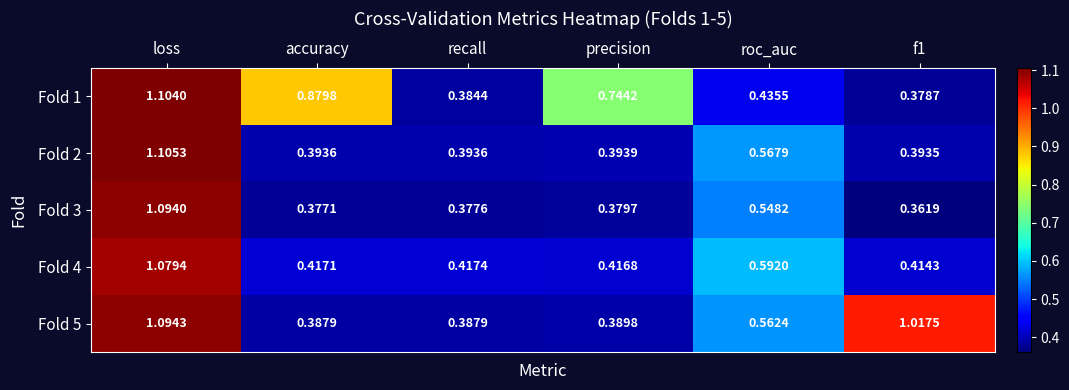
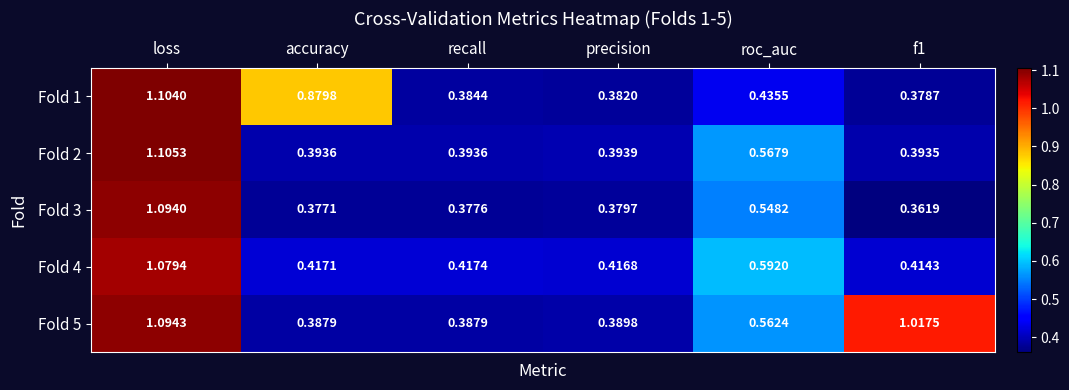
Fold 1, precision: 0.7442 -> 0.3820
